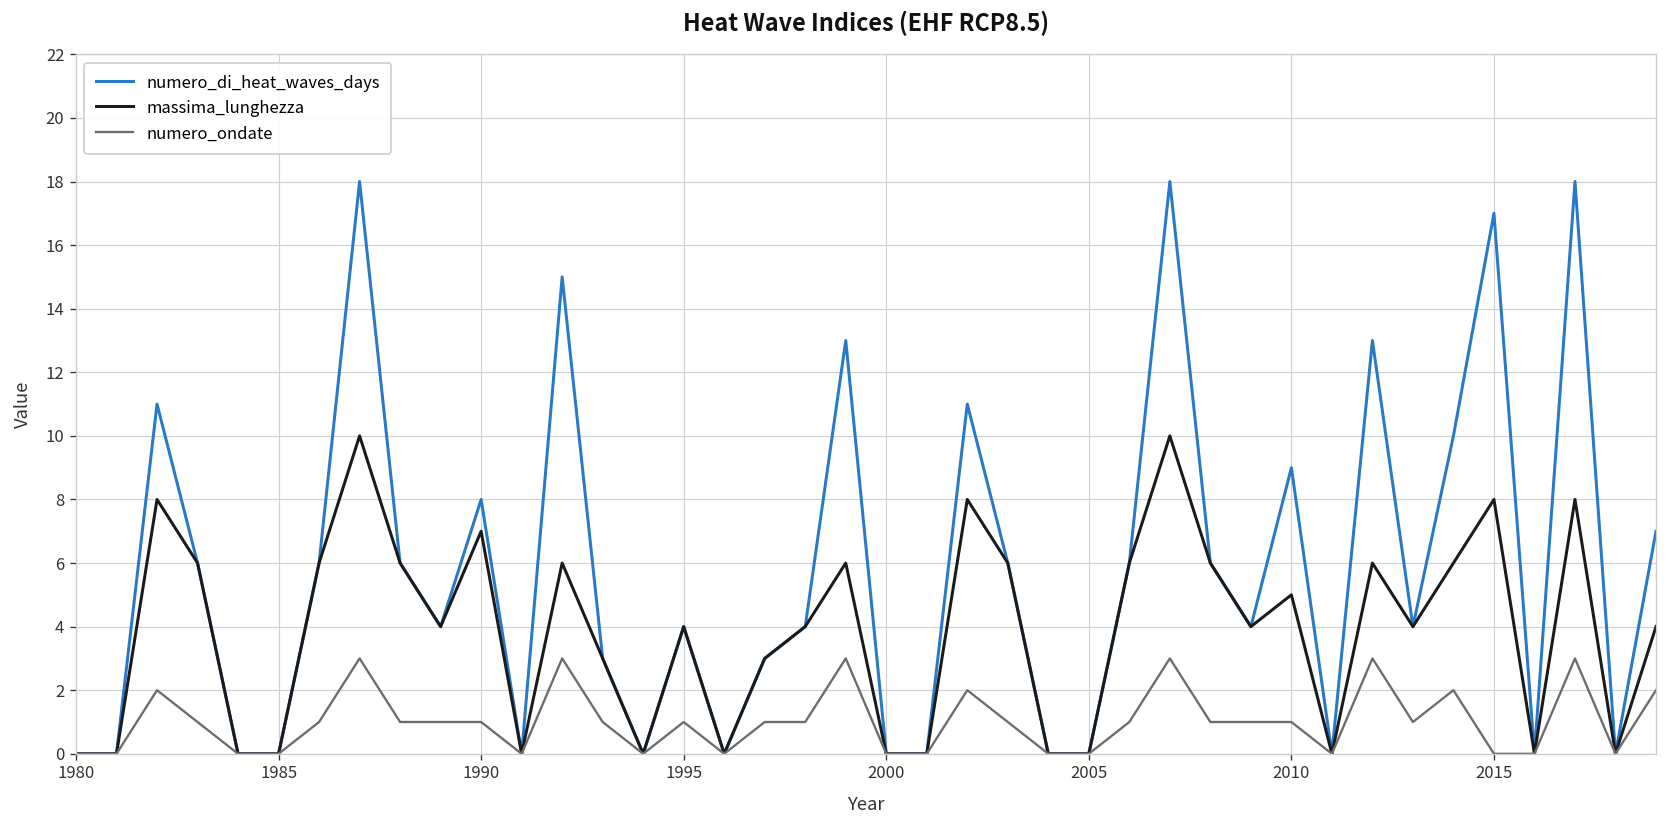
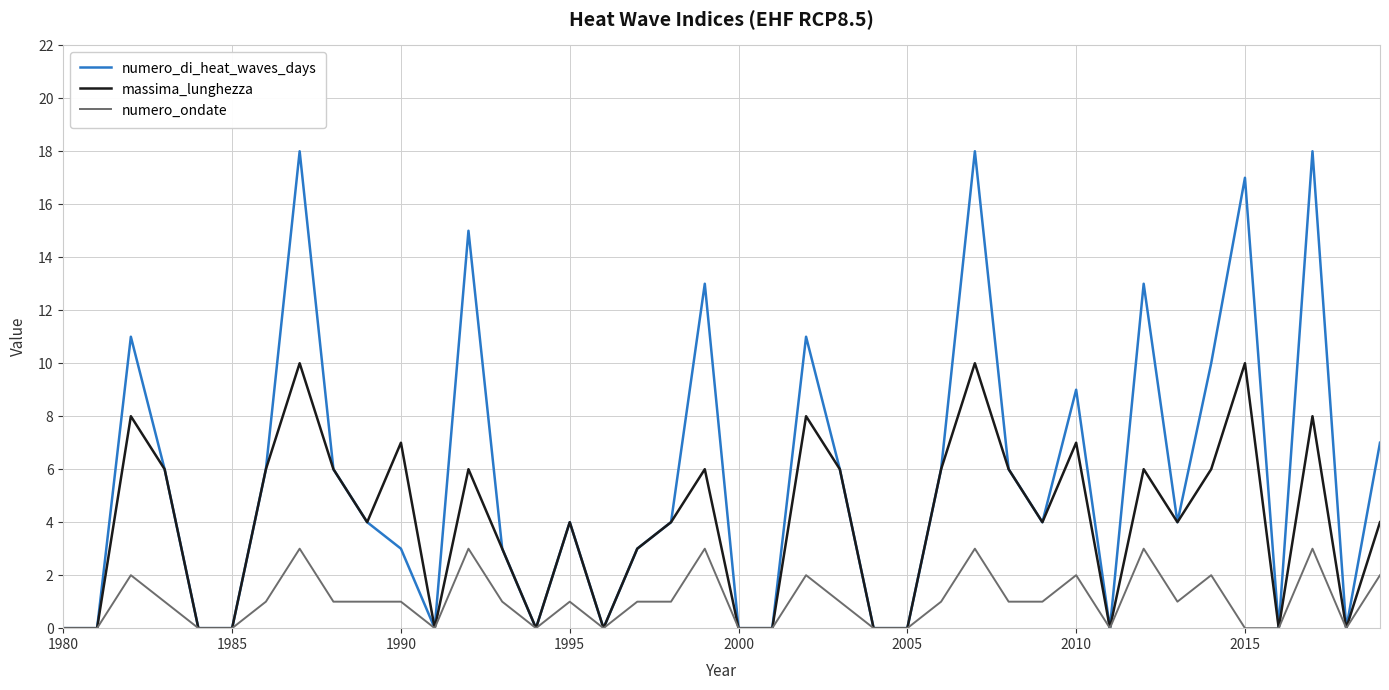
numero_di_heat_waves_days, 1990: 8 -> 3
massima_lunghezza, 2010: 5 -> 7
numero_ondate, 2010: 1 -> 2
massima_lunghezza, 2015: 8 -> 10
